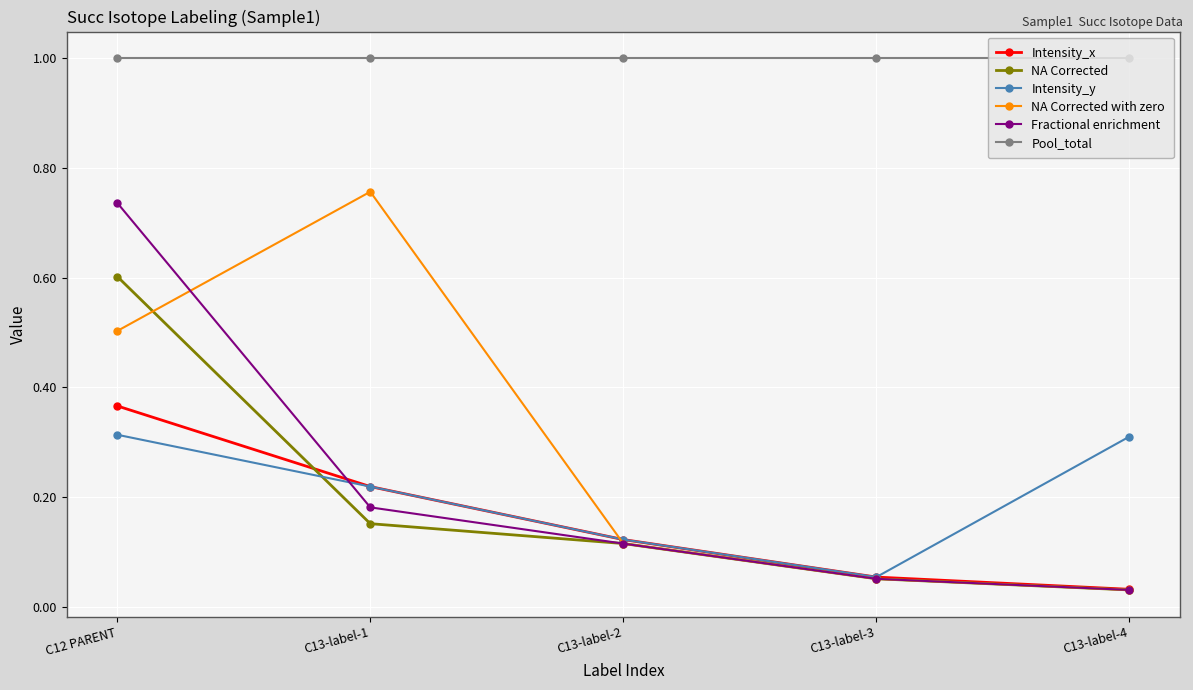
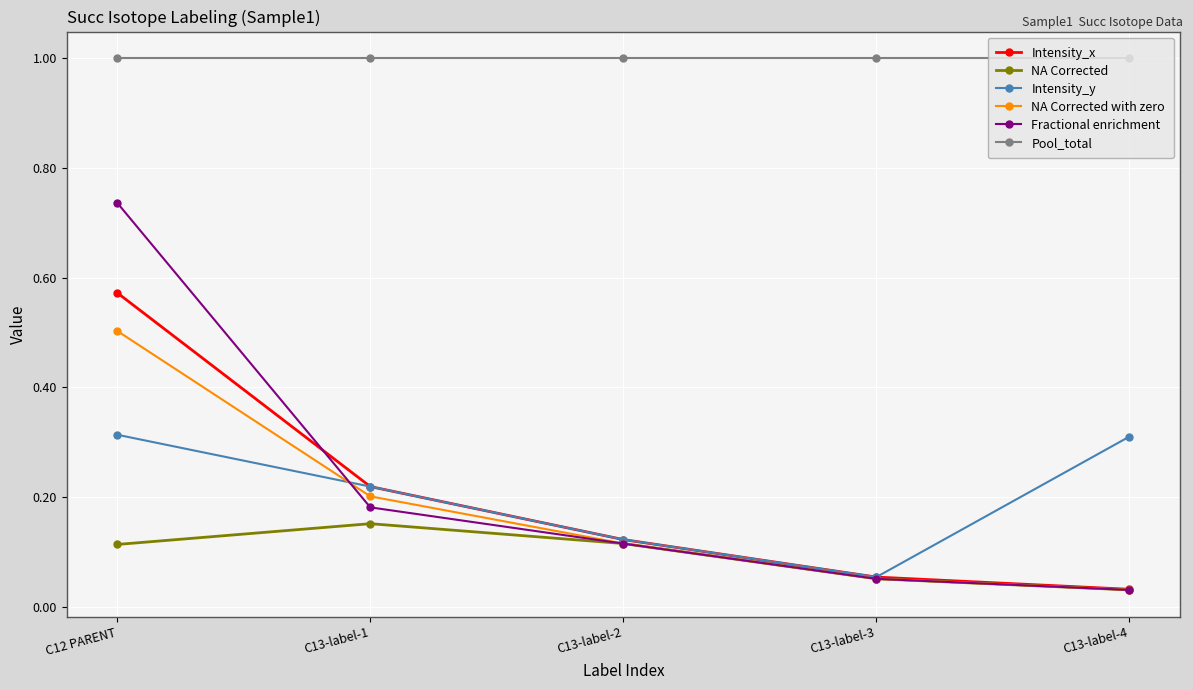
Intensity_x, C12 PARENT: 0.37 -> 0.57
NA Corrected, C12 PARENT: 0.60 -> 0.11
NA Corrected with zero, C13-label-1: 0.76 -> 0.20
